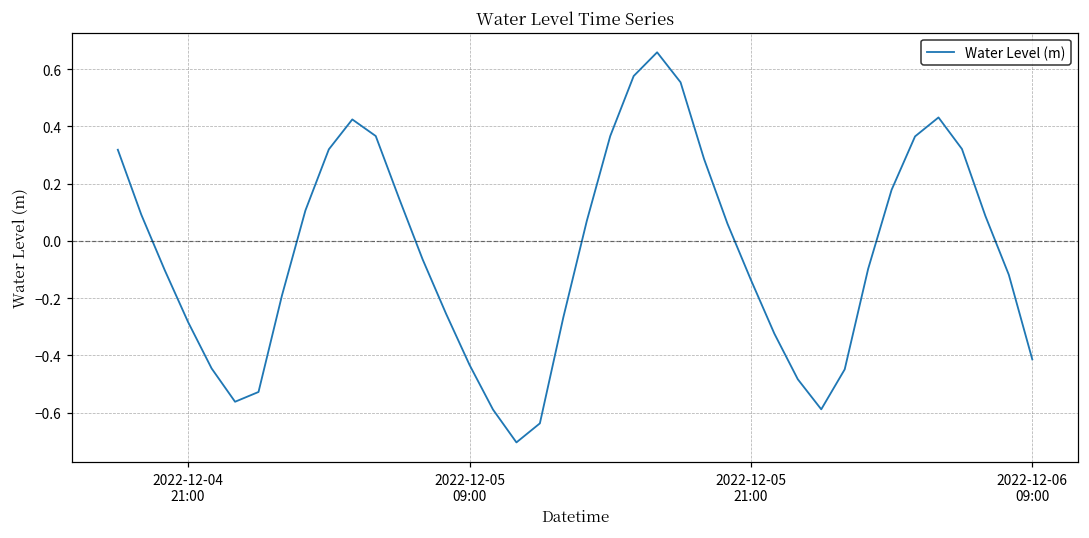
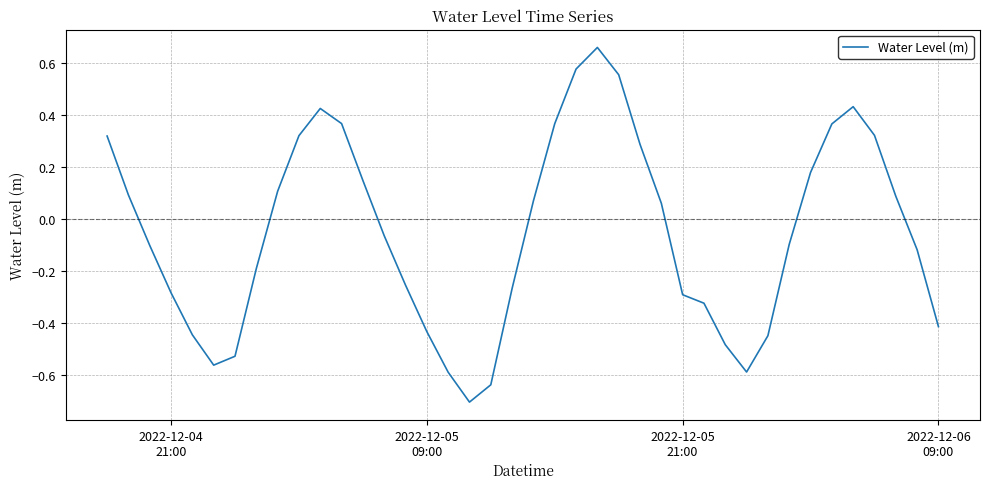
2022-12-05 21:00: -0.14 -> -0.29
